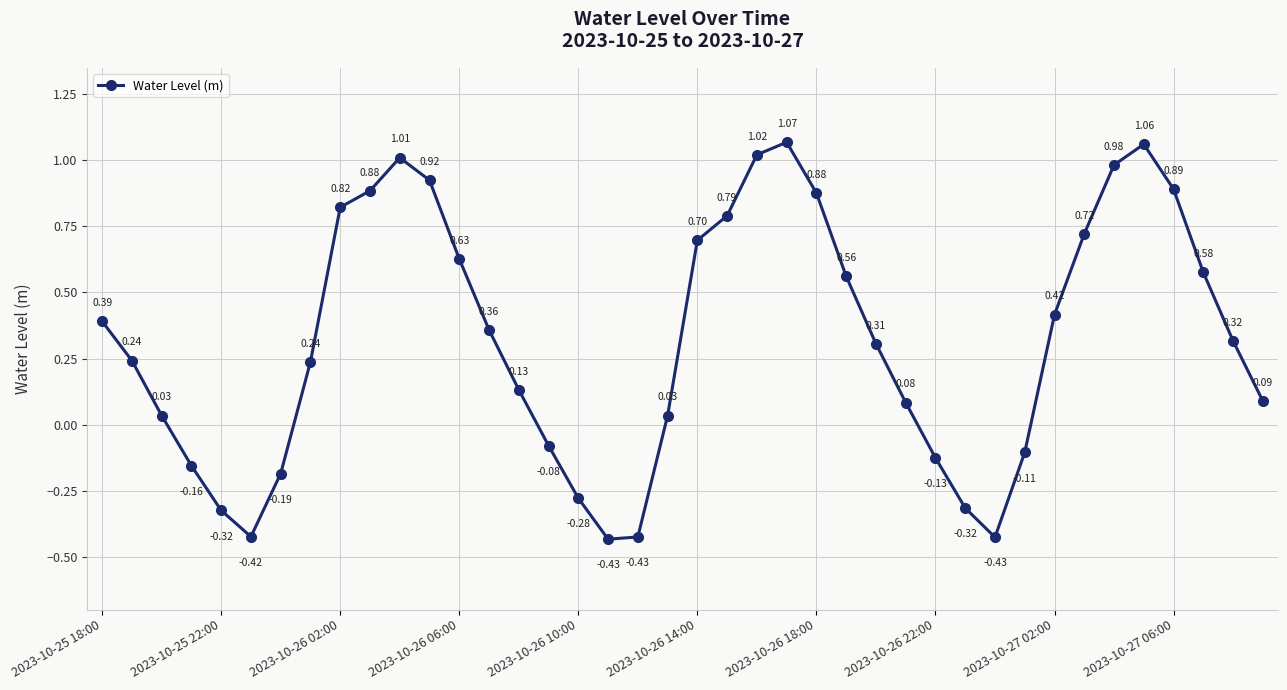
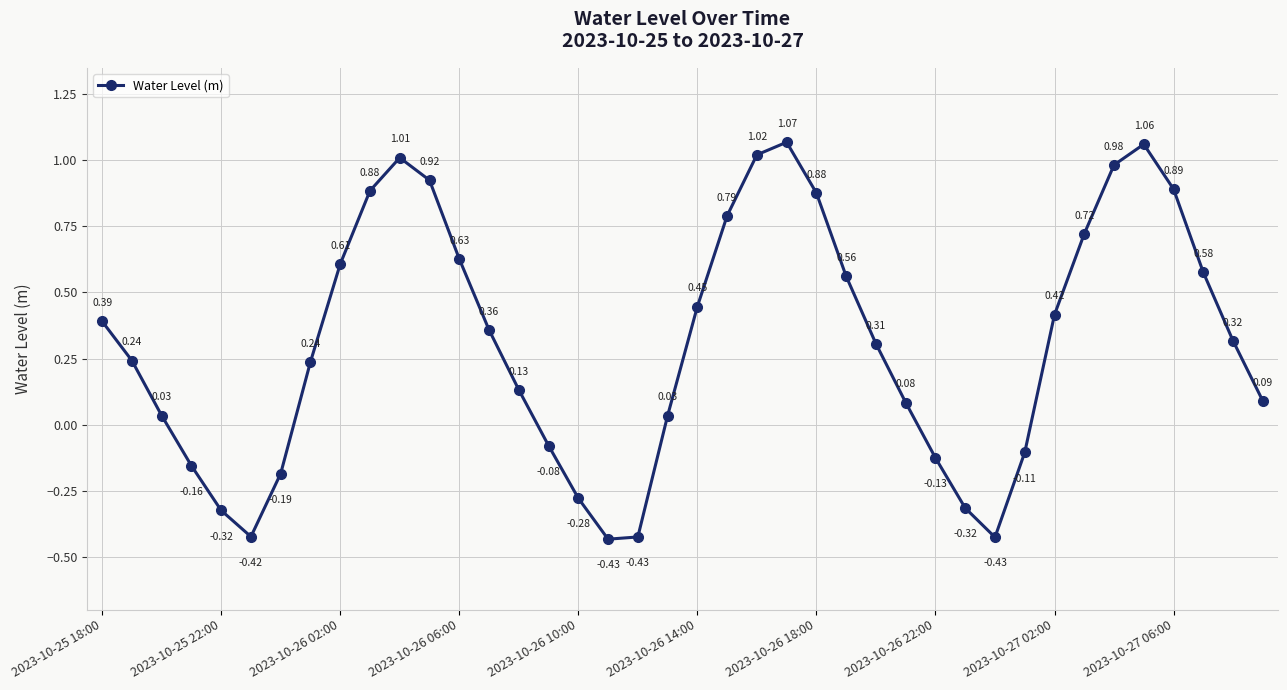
2023-10-26 02:00: 0.82 -> 0.61
2023-10-26 14:00: 0.70 -> 0.45
